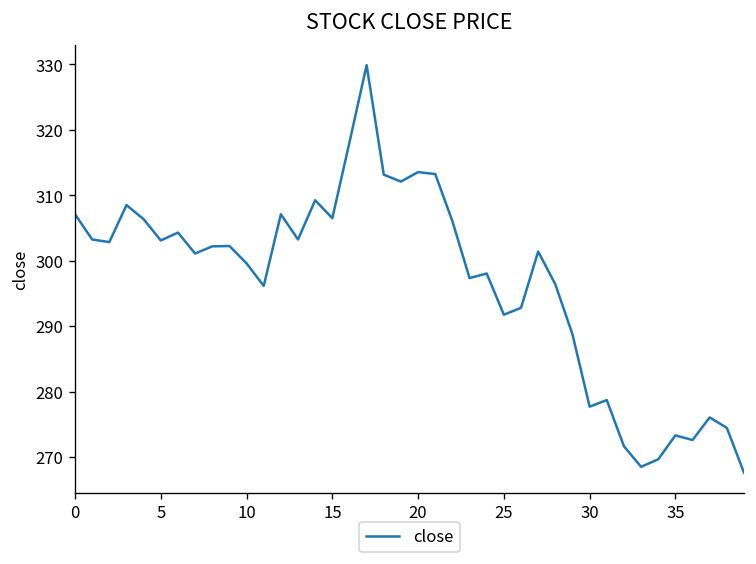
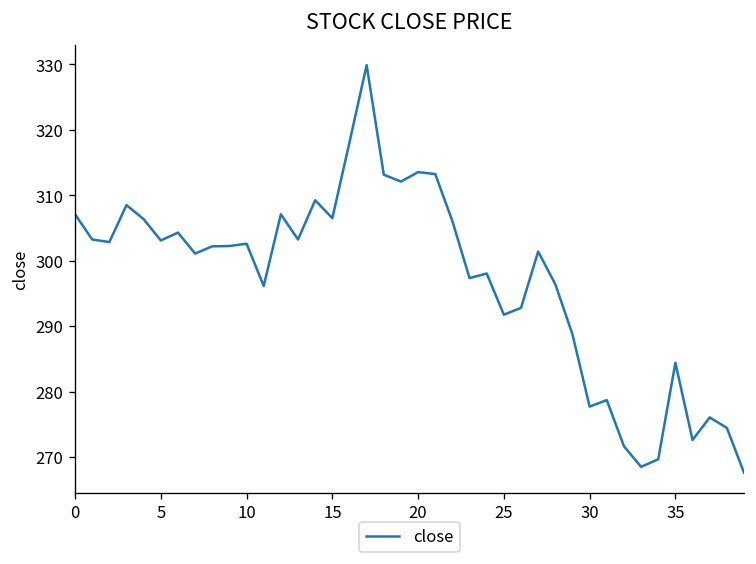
10: 300 -> 303
35: 273 -> 284
